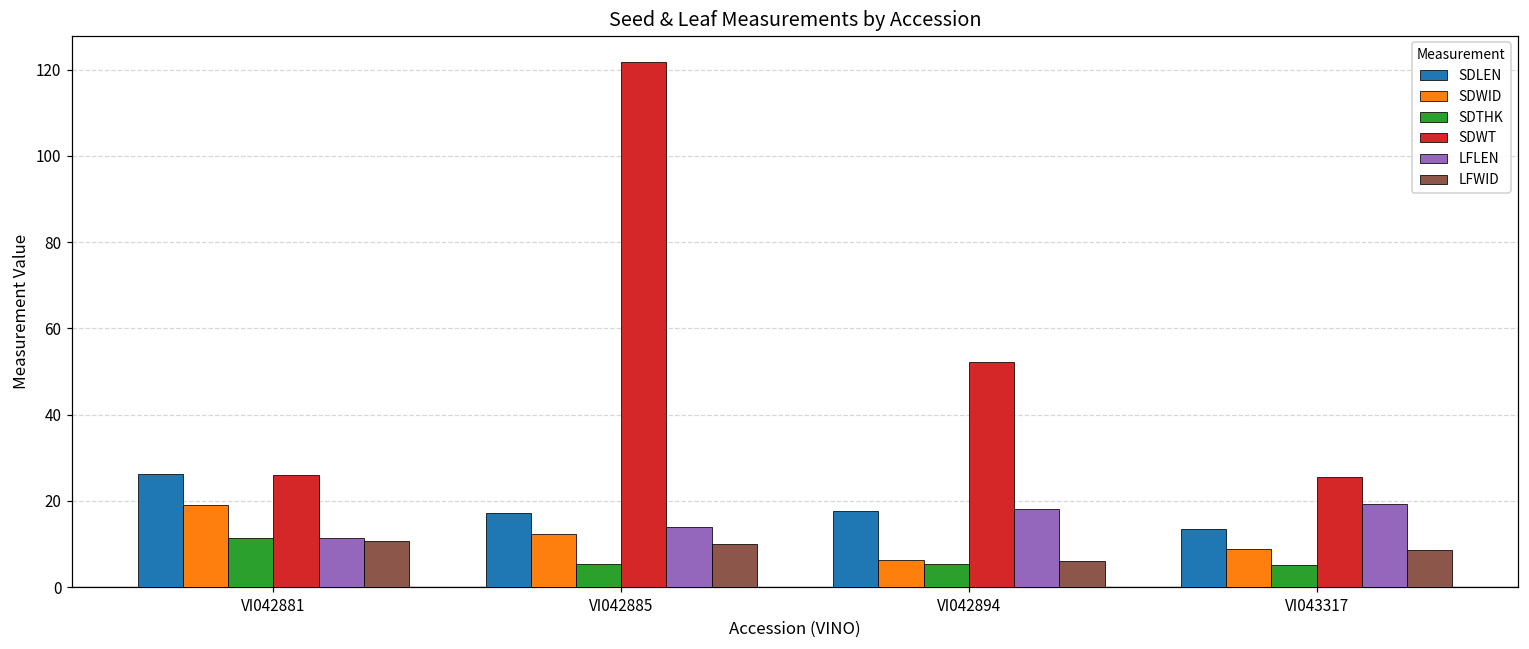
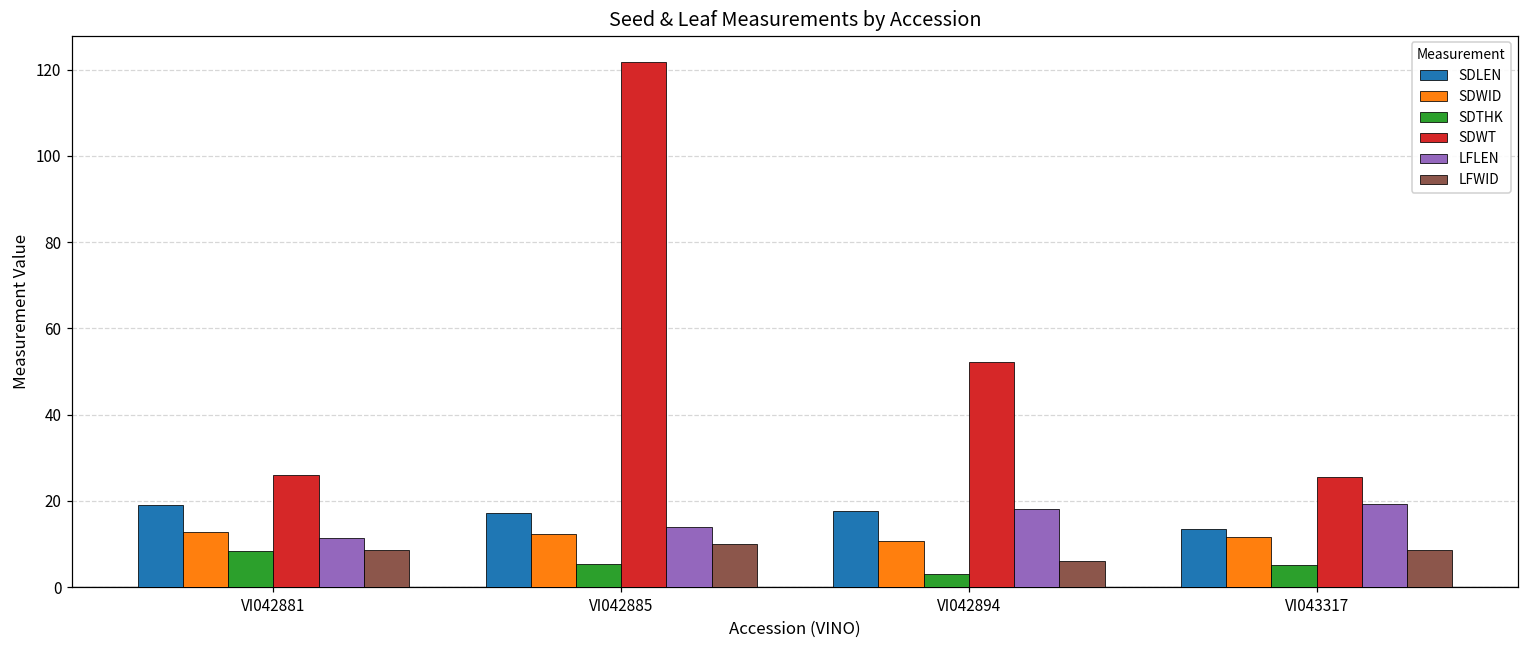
SDLEN, VI042881: 26 -> 19
SDWID, VI042881: 19 -> 13
SDTHK, VI042881: 11 -> 8
LFWID, VI042881: 11 -> 9
SDWID, VI042894: 6 -> 11
SDTHK, VI042894: 5 -> 3
SDWID, VI043317: 9 -> 12
